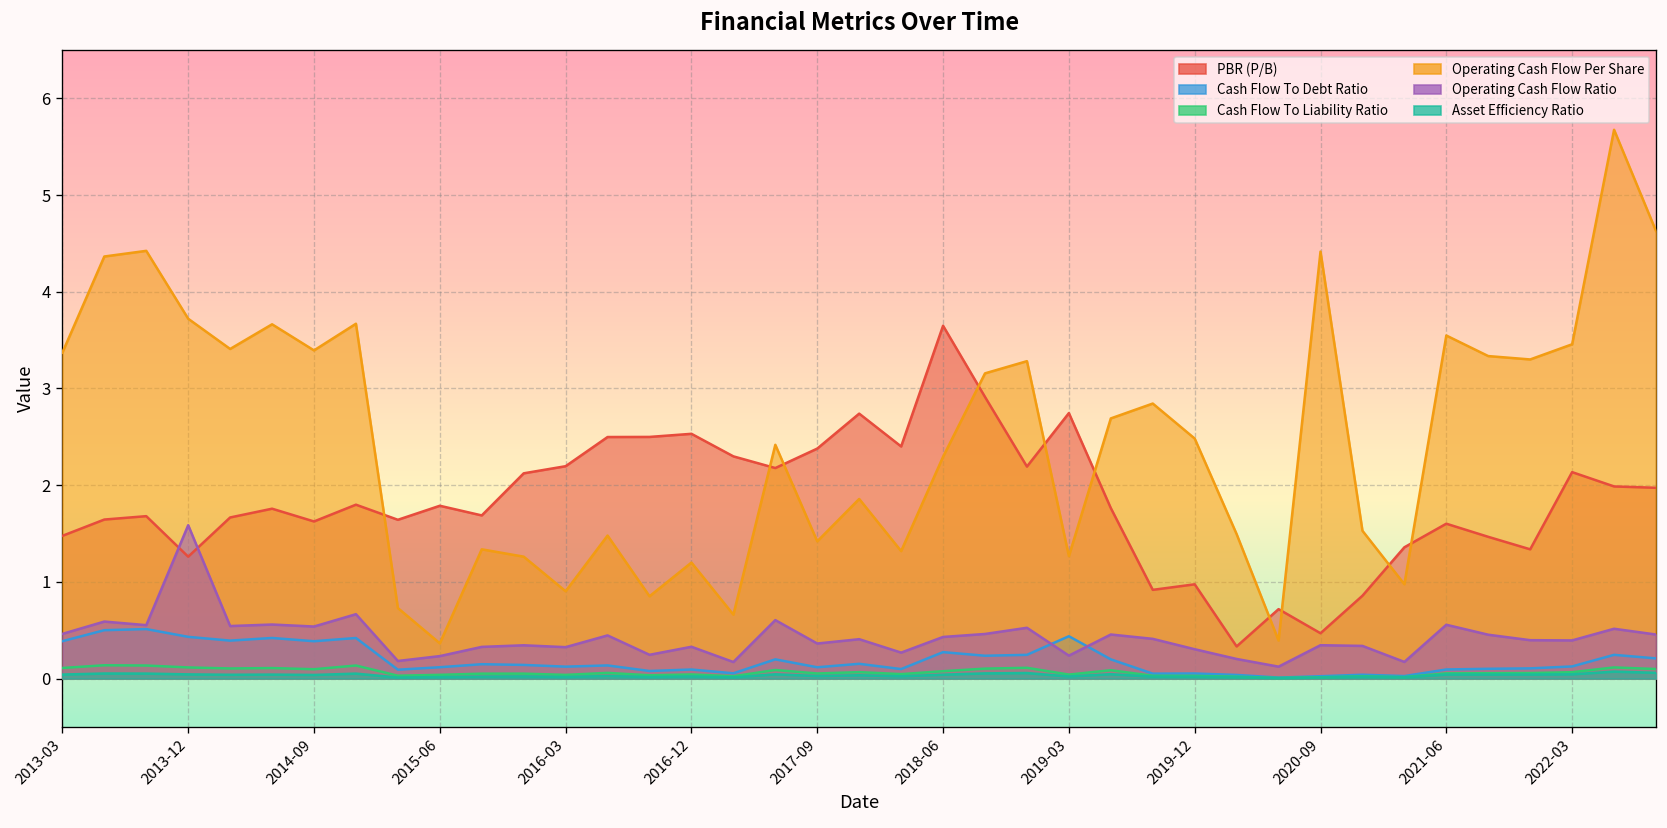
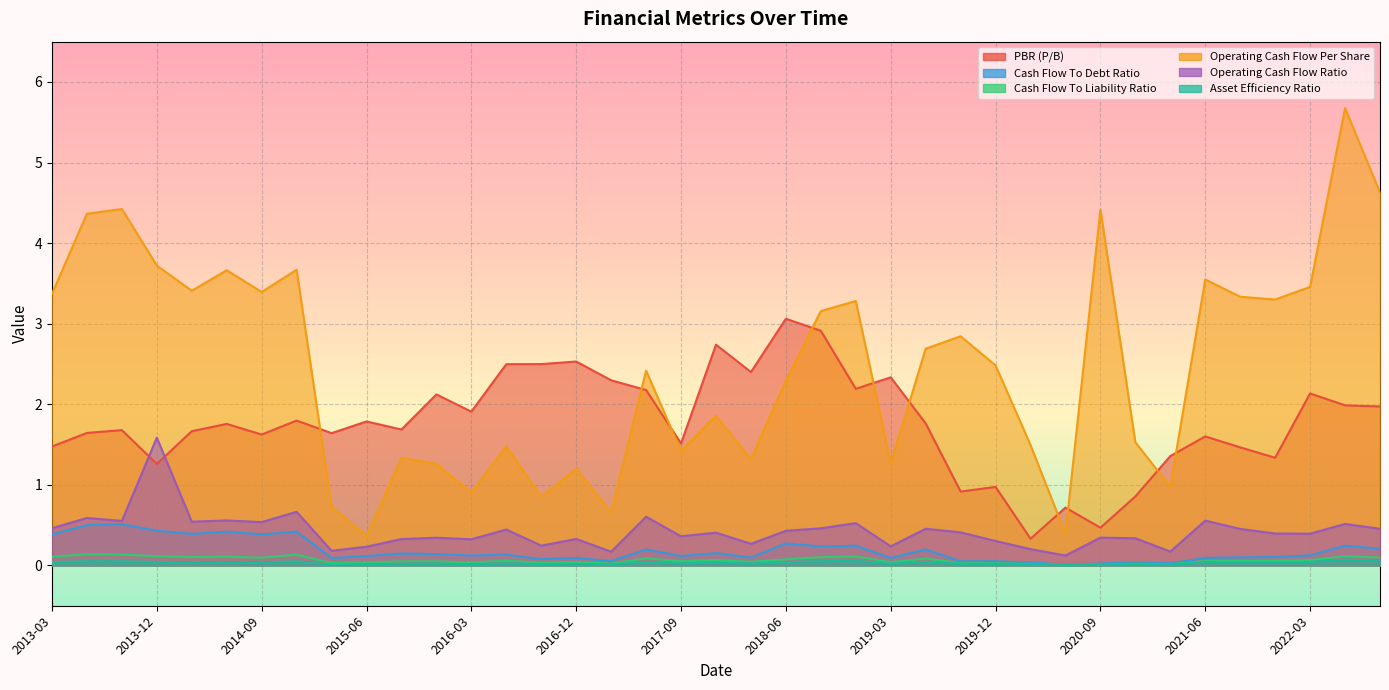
PBR (P/B), 2016-03: 2.2 -> 1.9
PBR (P/B), 2017-09: 2.4 -> 1.5
PBR (P/B), 2018-06: 3.6 -> 3.1
PBR (P/B), 2019-03: 2.7 -> 2.3
Cash Flow To Debt Ratio, 2019-03: 0.4 -> 0.1
